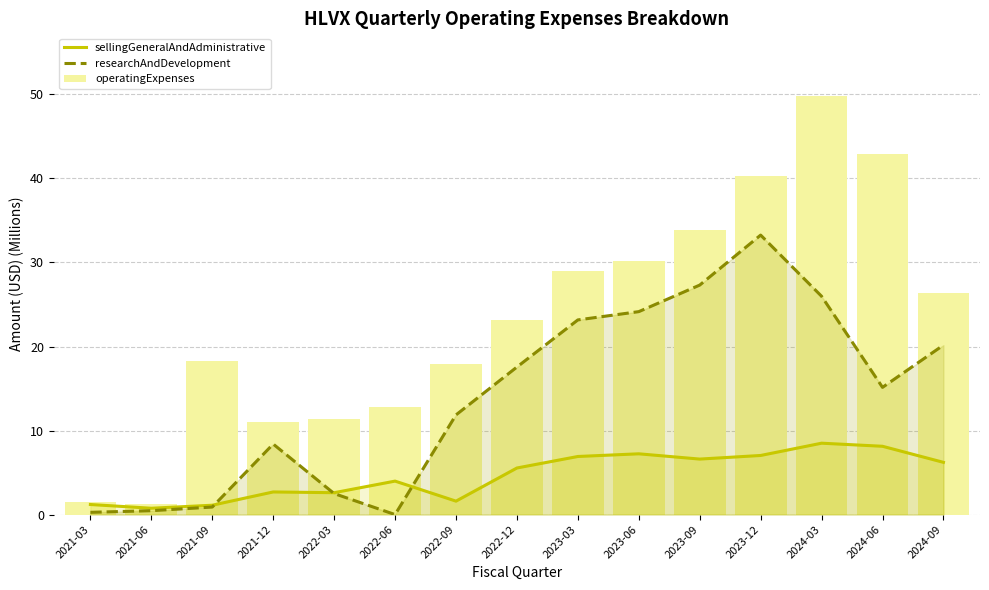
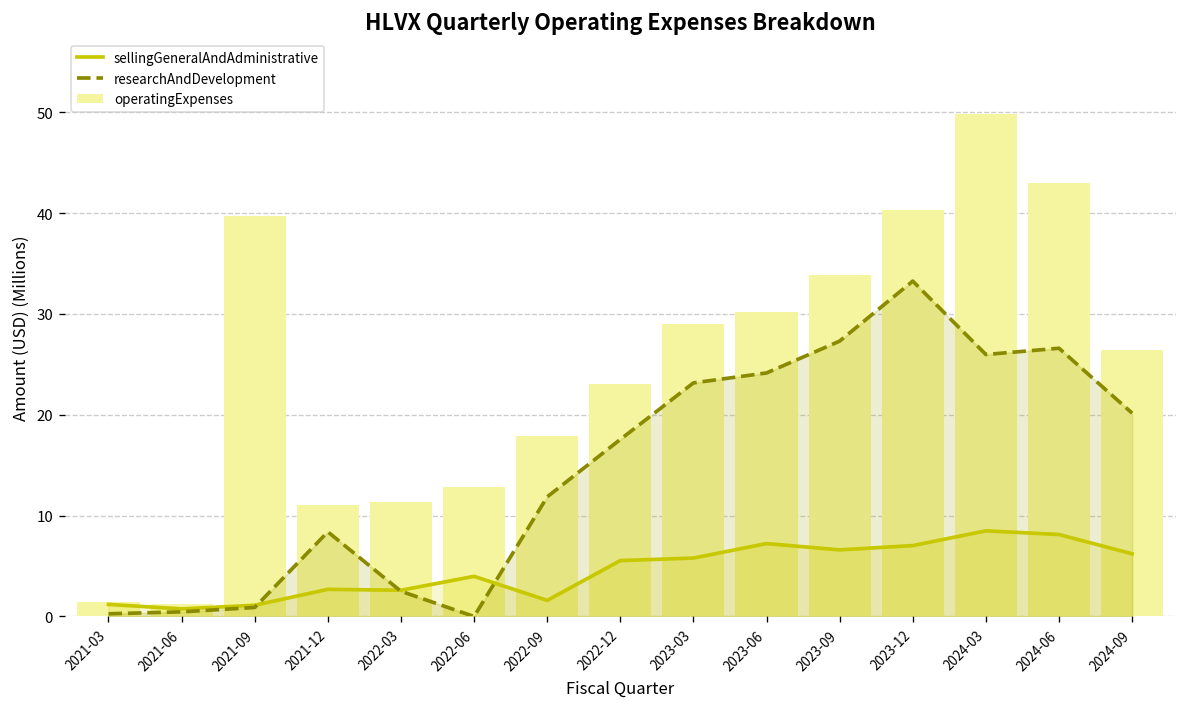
operatingExpenses, 2021-09: 18 -> 40
sellingGeneralAndAdministrative, 2023-03: 7 -> 6
researchAndDevelopment, 2024-06: 15 -> 27
